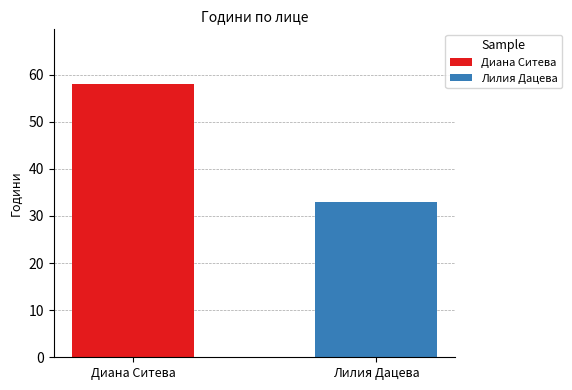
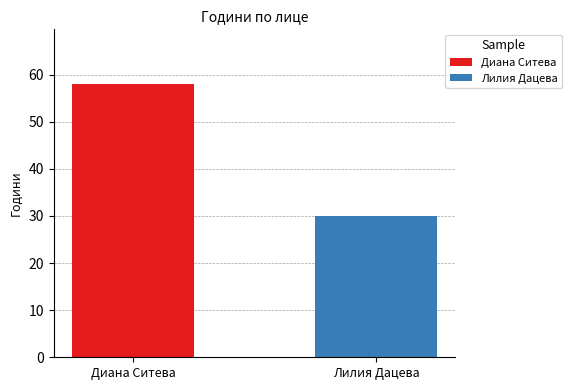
Лилия Дацева: 33 -> 30
